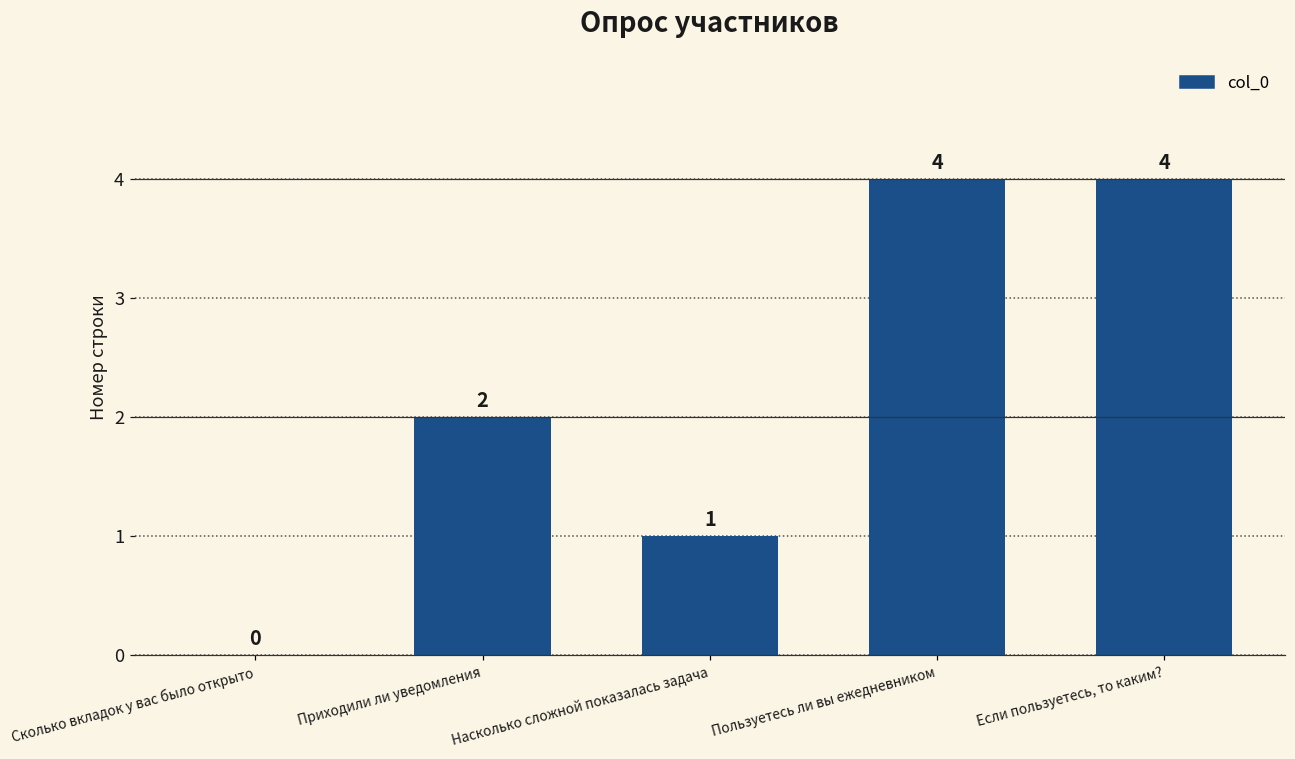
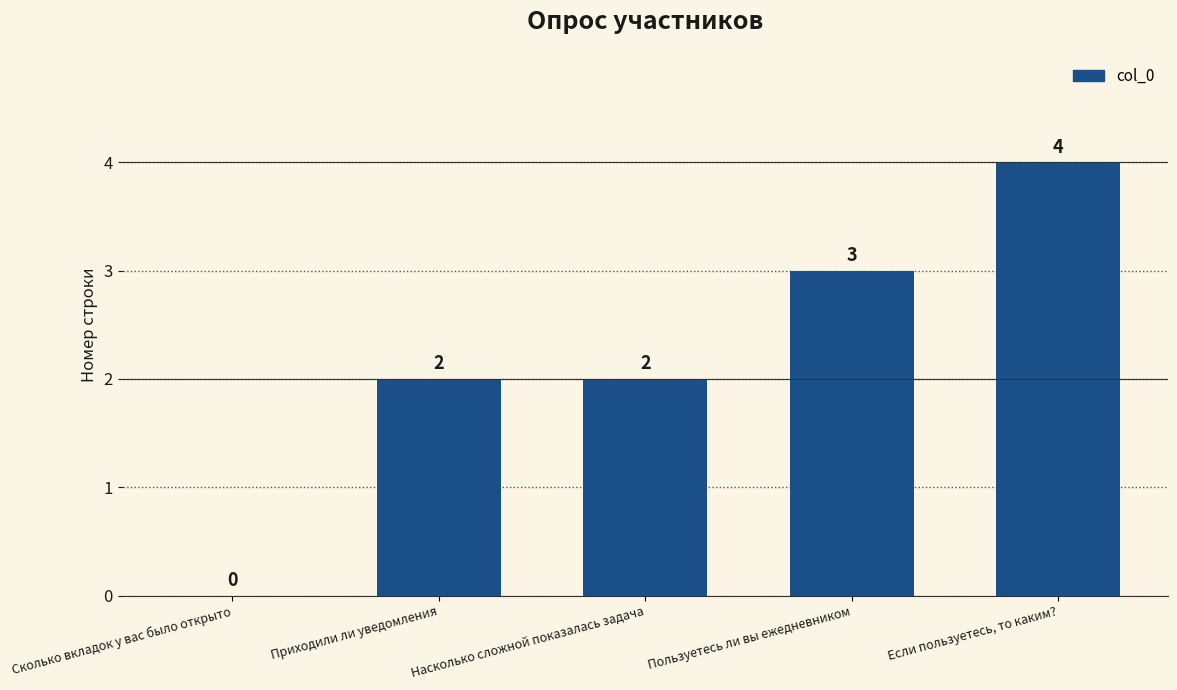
Насколько сложной показалась задача: 1 -> 2
Пользуетесь ли вы ежедневником: 4 -> 3
